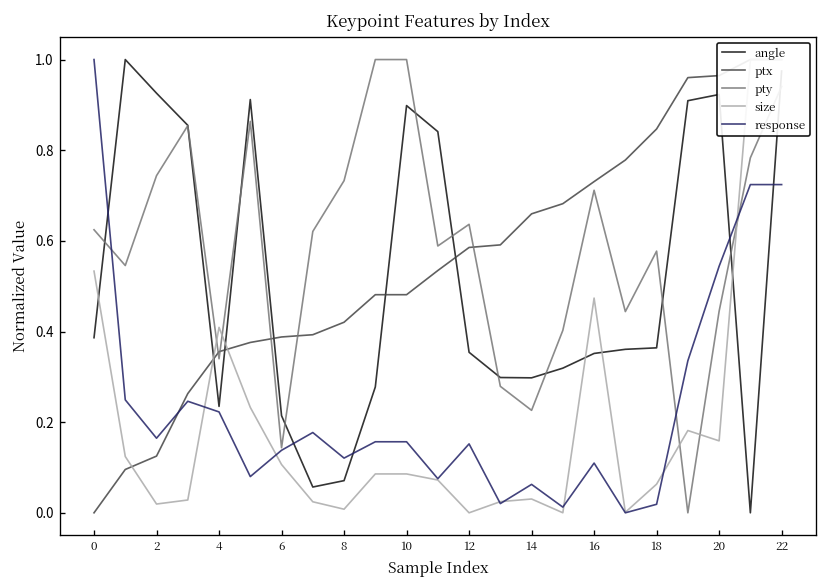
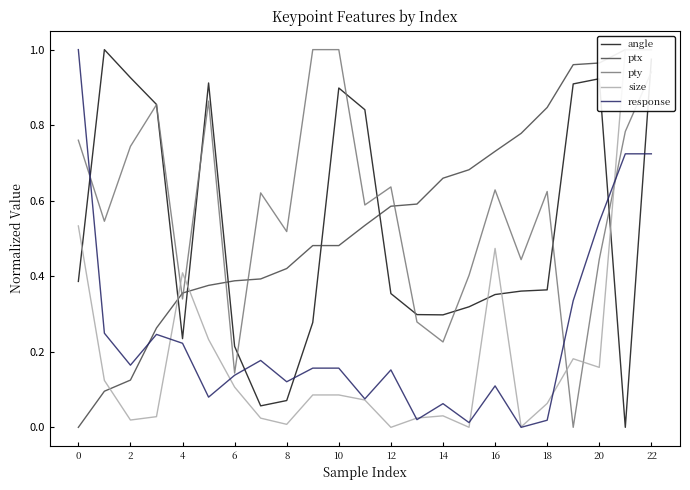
pty, 0: 0.62 -> 0.76
pty, 8: 0.73 -> 0.52
pty, 16: 0.71 -> 0.63
pty, 18: 0.58 -> 0.62
